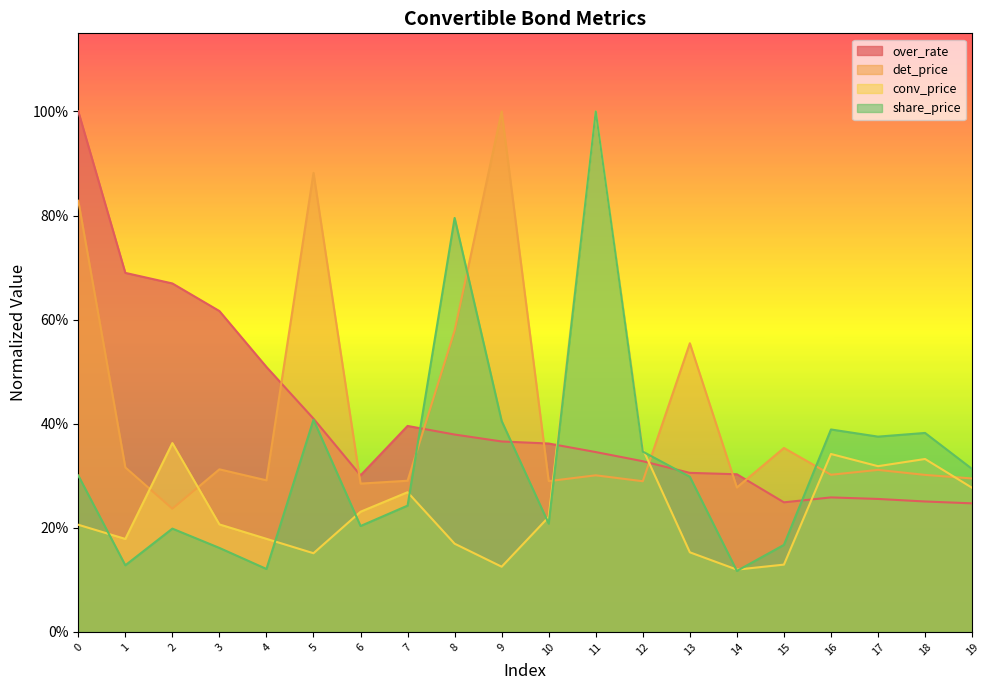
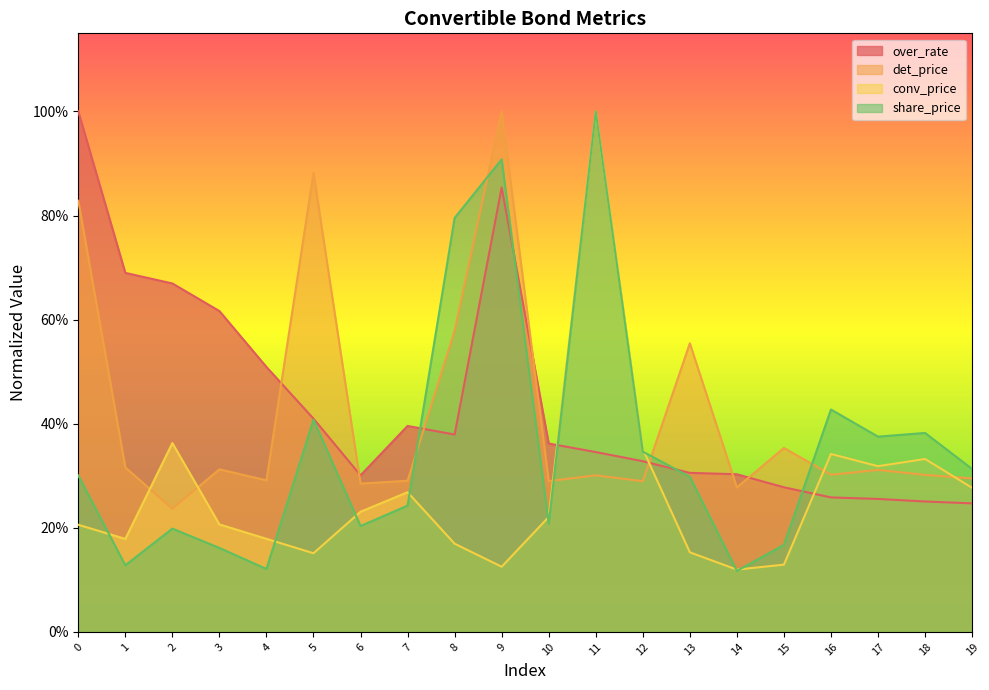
over_rate, 9: 37% -> 85%
share_price, 9: 41% -> 91%
over_rate, 15: 25% -> 28%
share_price, 16: 39% -> 43%
